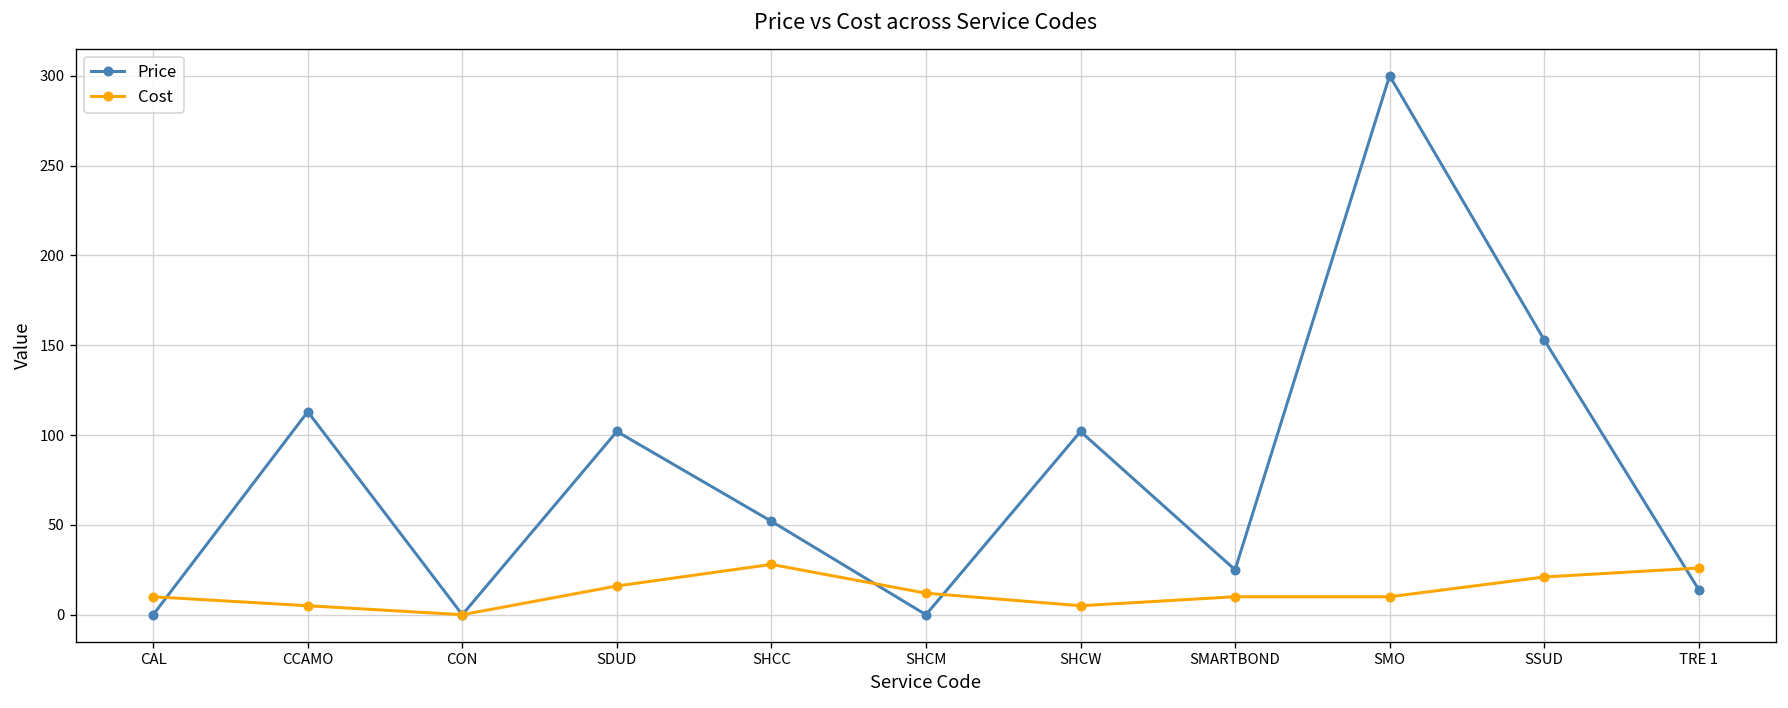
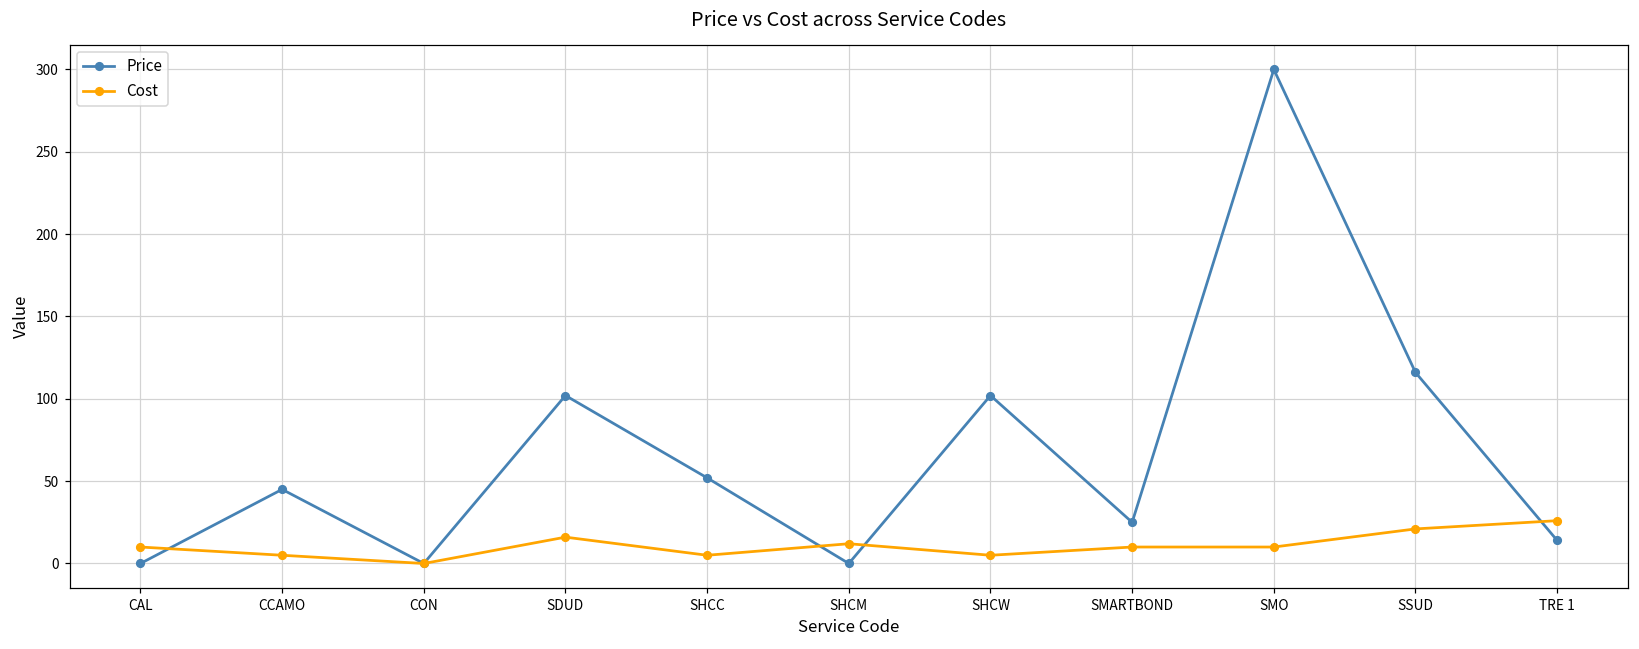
Price, CCAMO: 113 -> 45
Cost, SHCC: 28 -> 5
Price, SSUD: 153 -> 116
